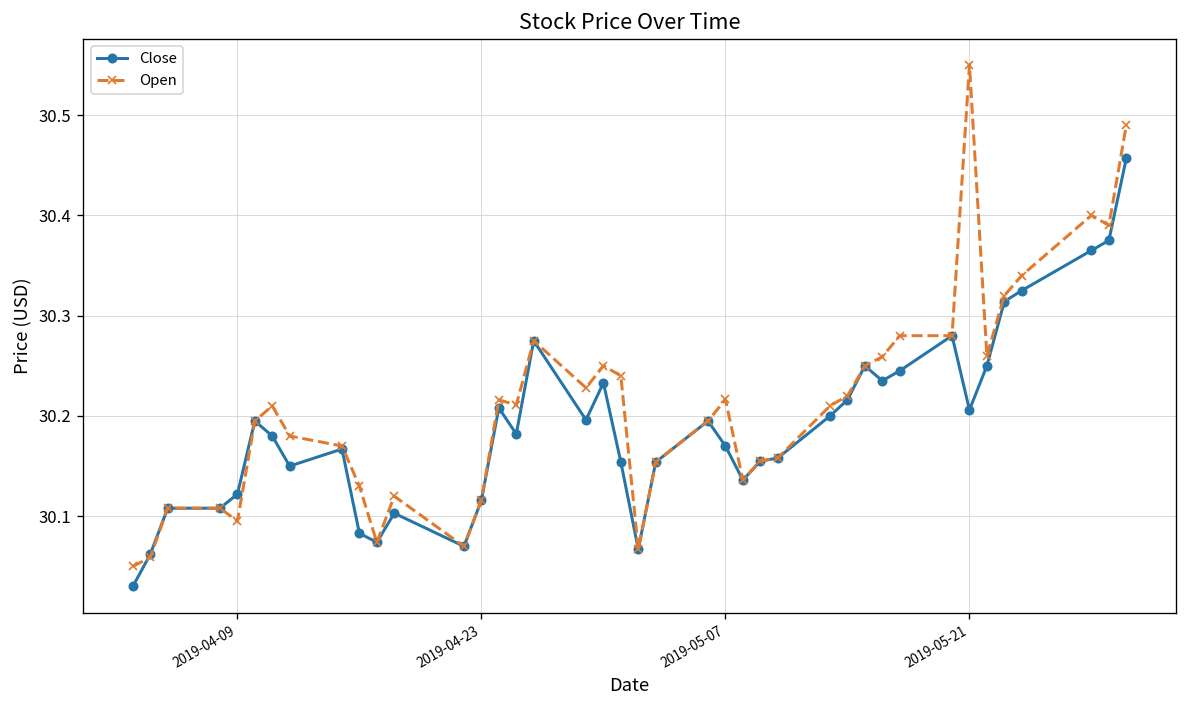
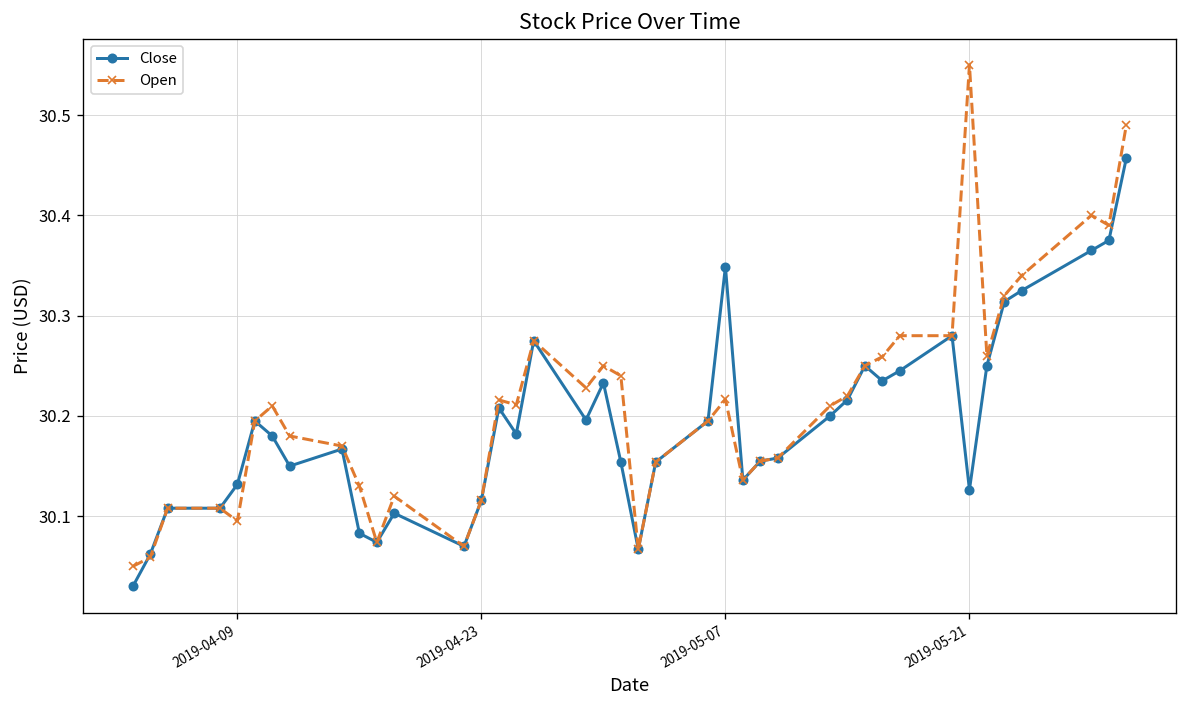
Close, 2019-04-09: 30.12 -> 30.13
Close, 2019-05-07: 30.17 -> 30.35
Close, 2019-05-21: 30.21 -> 30.13
